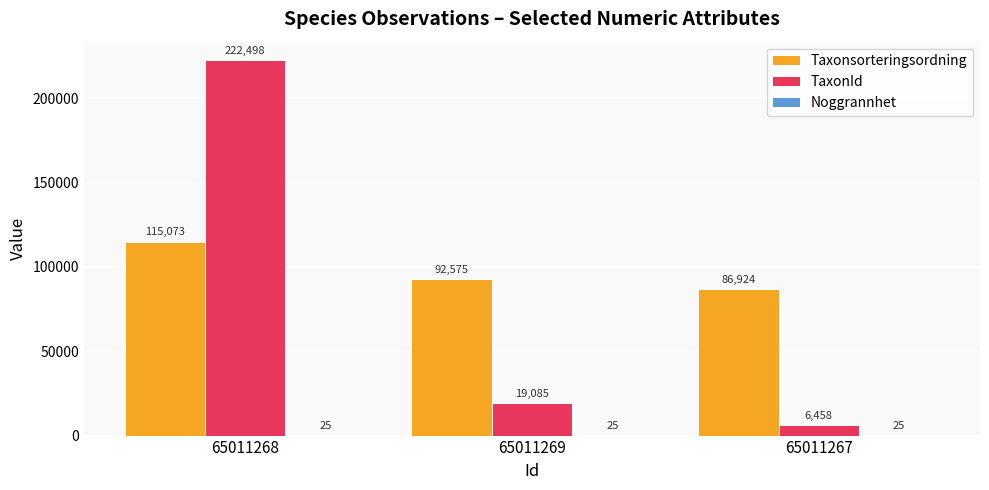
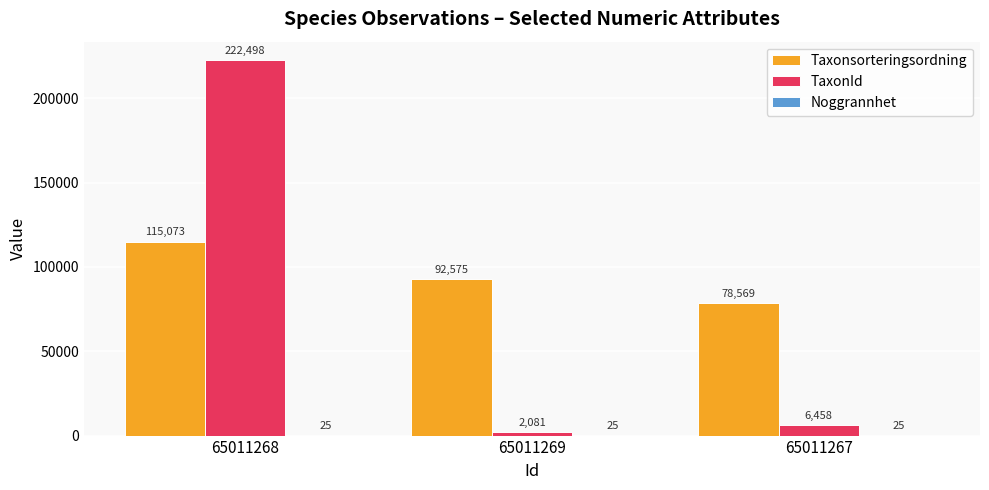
TaxonId, 65011269: 19,085 -> 2,081
Taxonsorteringsordning, 65011267: 86,924 -> 78,569
